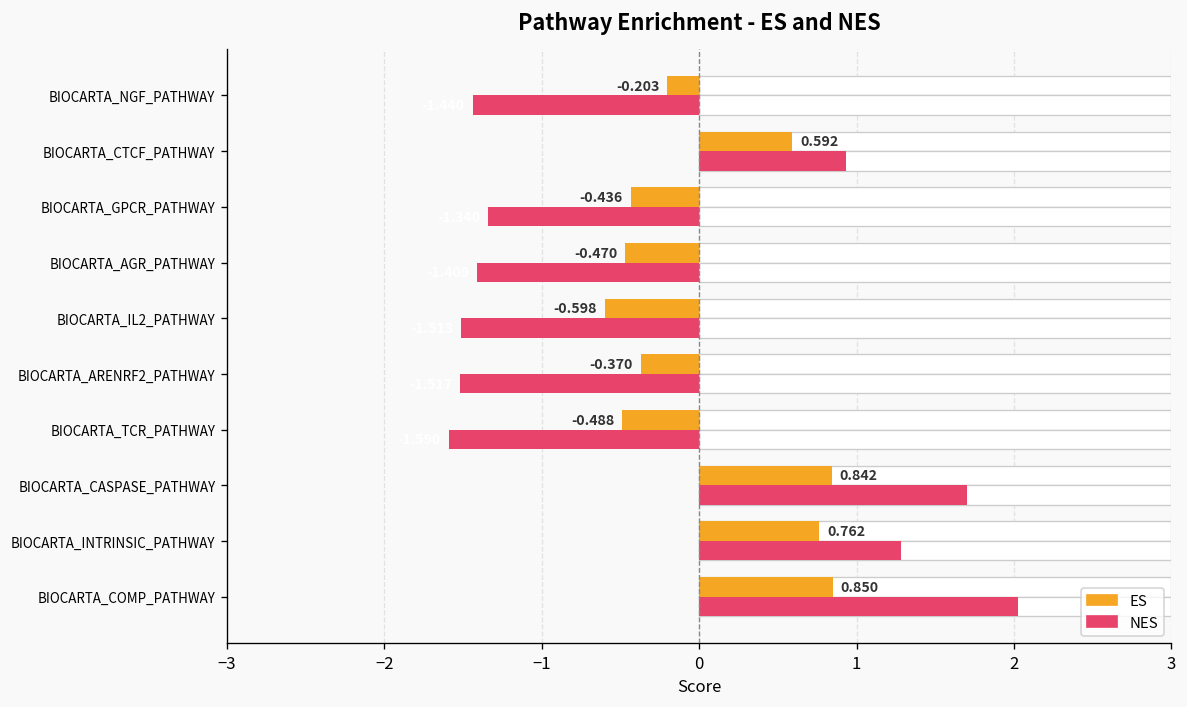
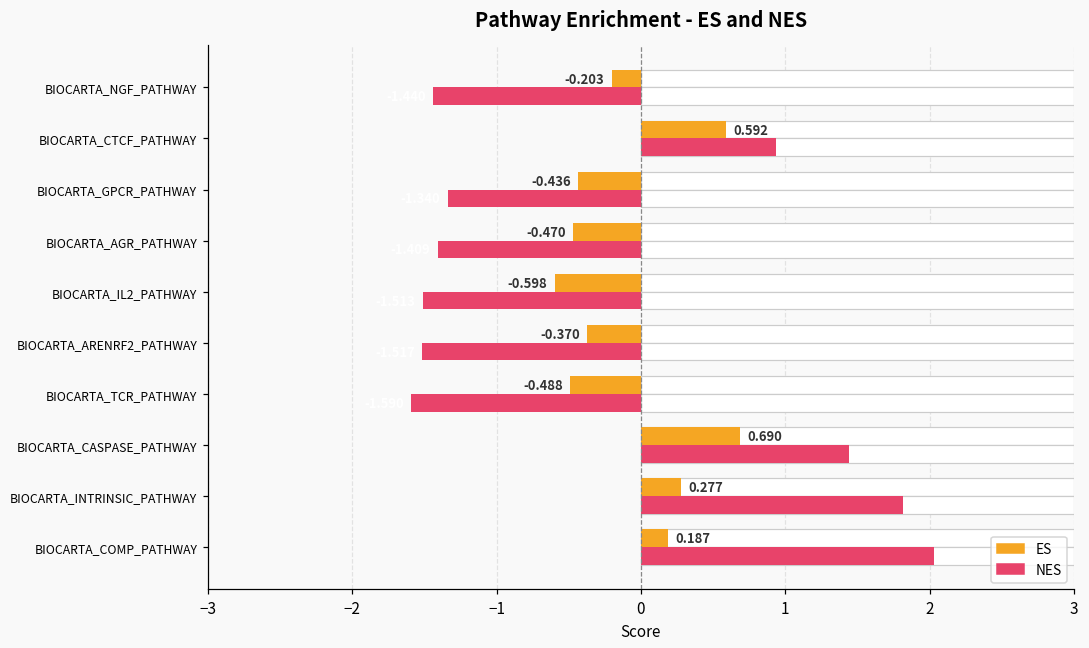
ES, BIOCARTA_CASPASE_PATHWAY: 0.842 -> 0.690
NES, BIOCARTA_CASPASE_PATHWAY: 1.70 -> 1.44
ES, BIOCARTA_INTRINSIC_PATHWAY: 0.762 -> 0.277
NES, BIOCARTA_INTRINSIC_PATHWAY: 1.28 -> 1.82
ES, BIOCARTA_COMP_PATHWAY: 0.850 -> 0.187
